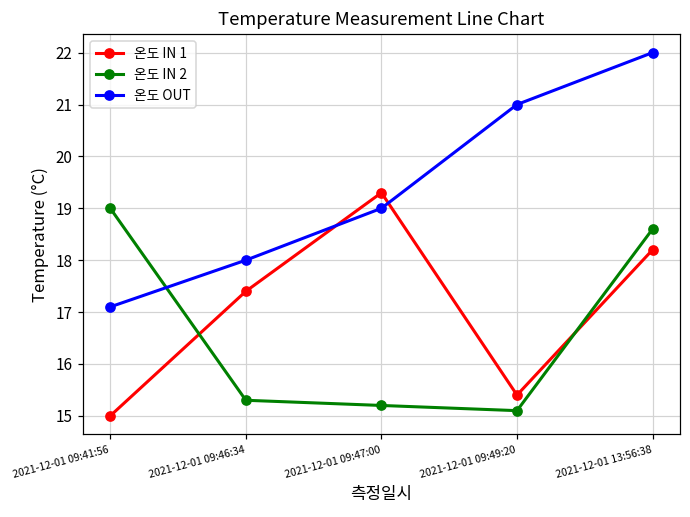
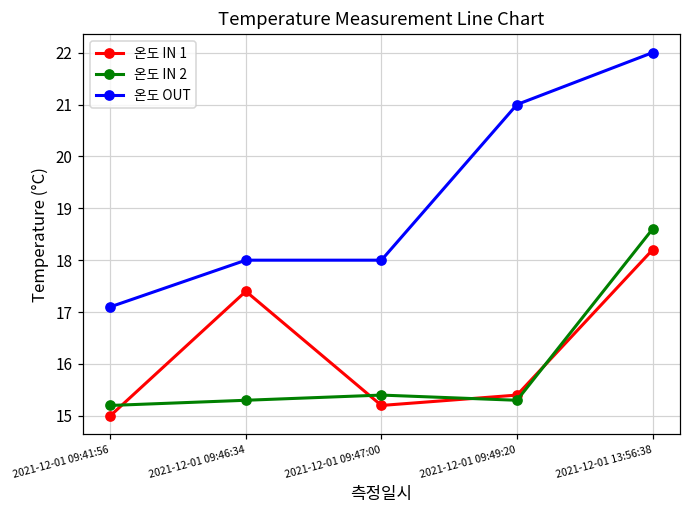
온도 IN 2, 2021-12-01 09:41:56: 19.0 -> 15.2
온도 IN 1, 2021-12-01 09:47:00: 19.3 -> 15.2
온도 IN 2, 2021-12-01 09:47:00: 15.2 -> 15.4
온도 OUT, 2021-12-01 09:47:00: 19 -> 18
온도 IN 2, 2021-12-01 09:49:20: 15.1 -> 15.3
